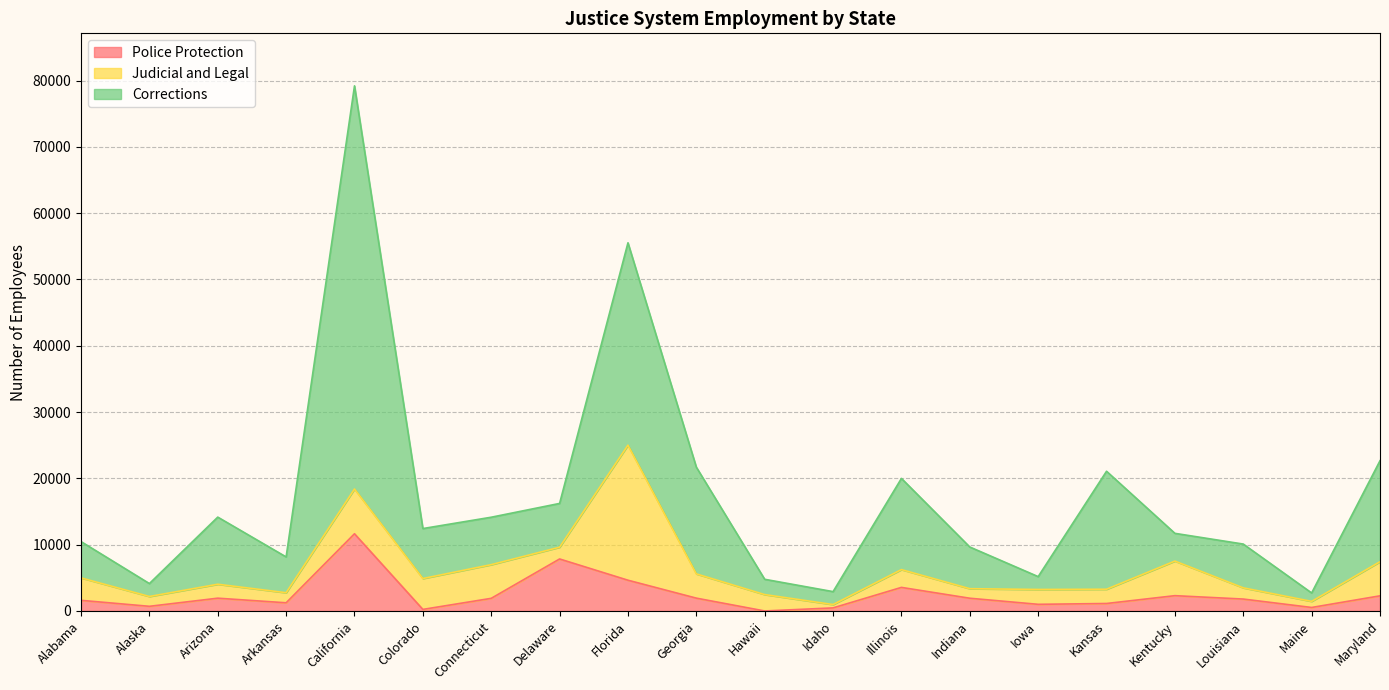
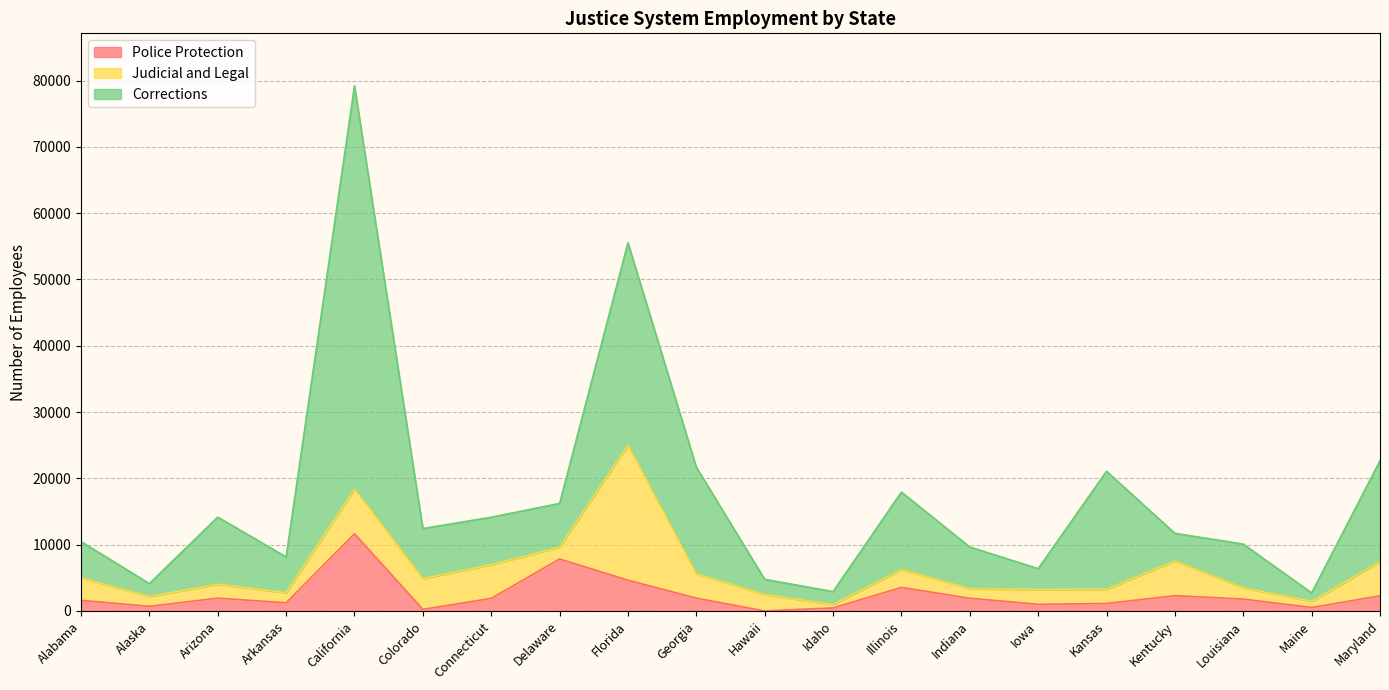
Corrections, Illinois: 14000 -> 12000
Corrections, Iowa: 2000 -> 3000
